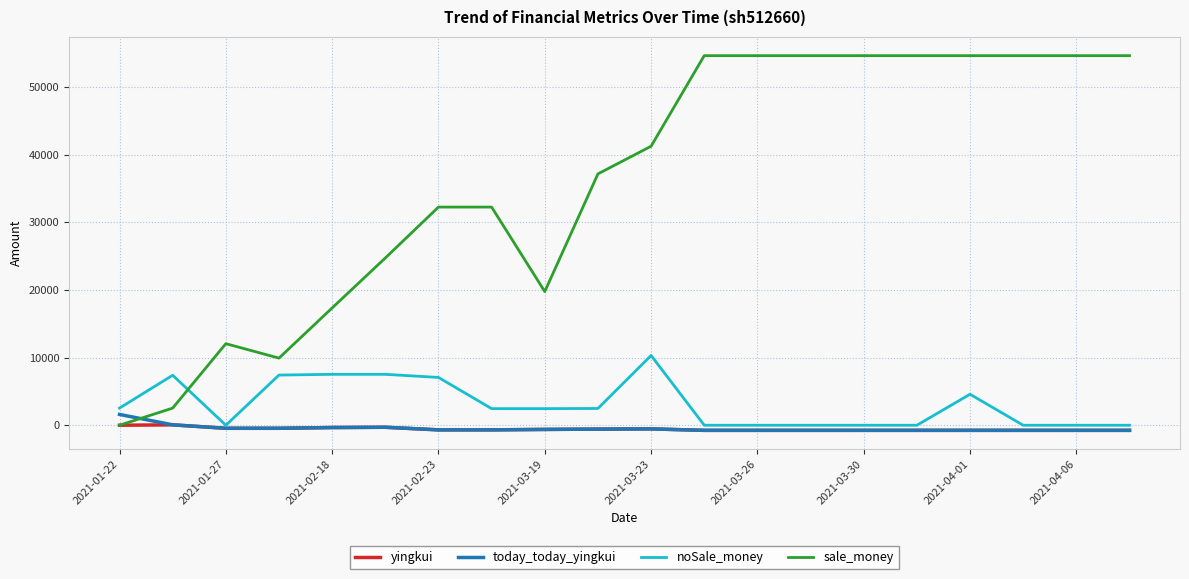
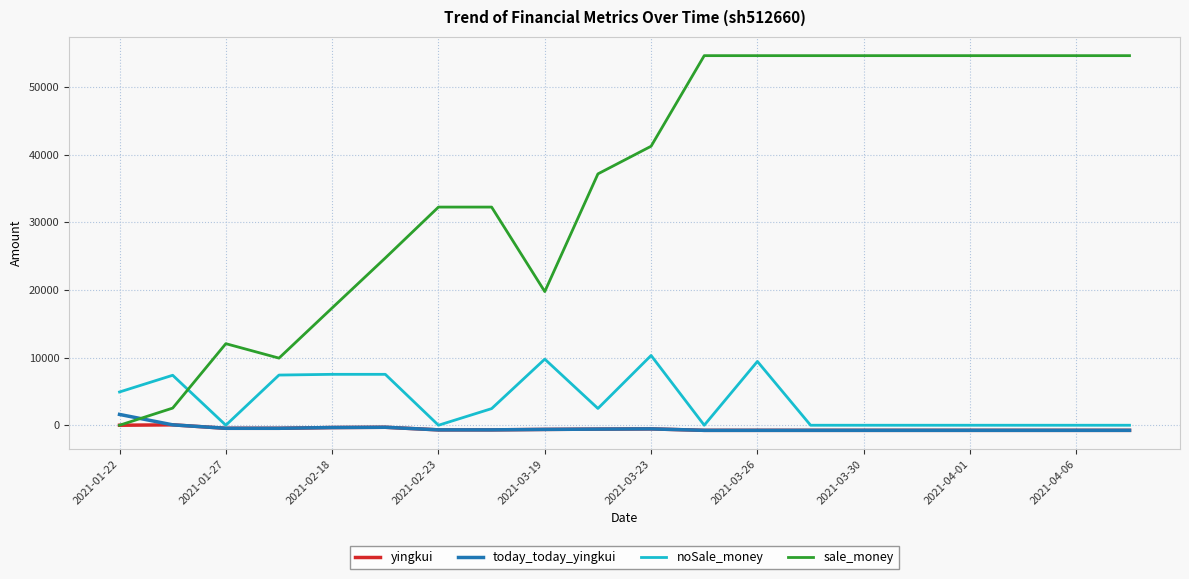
noSale_money, 2021-01-22: 3000 -> 5000
noSale_money, 2021-02-23: 7000 -> 0
noSale_money, 2021-03-19: 2000 -> 10000
noSale_money, 2021-03-26: 0 -> 9000
noSale_money, 2021-04-01: 5000 -> 0
